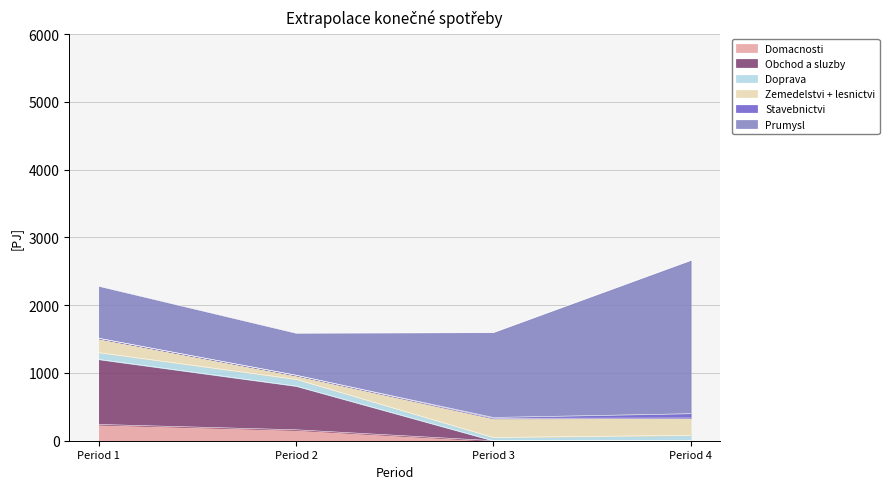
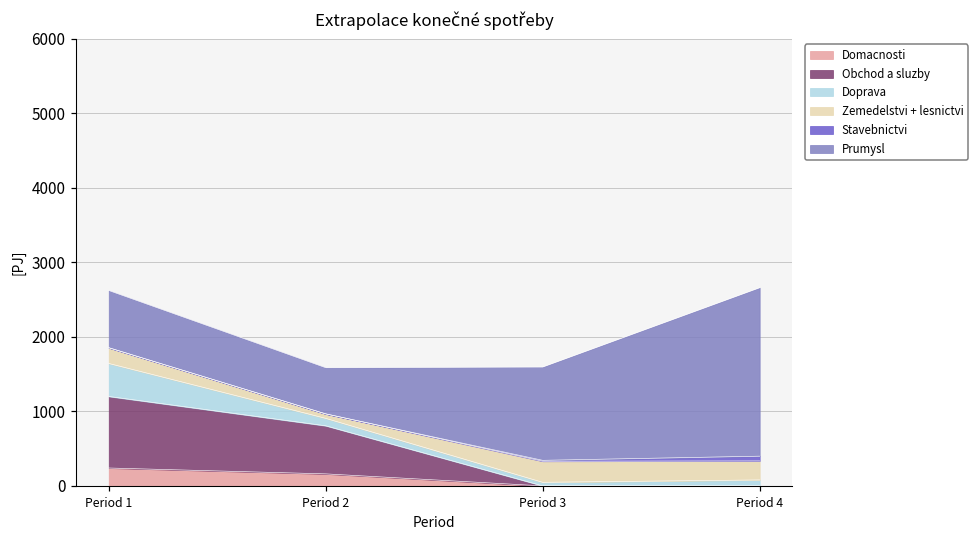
Doprava, Period 1: 100 -> 400
